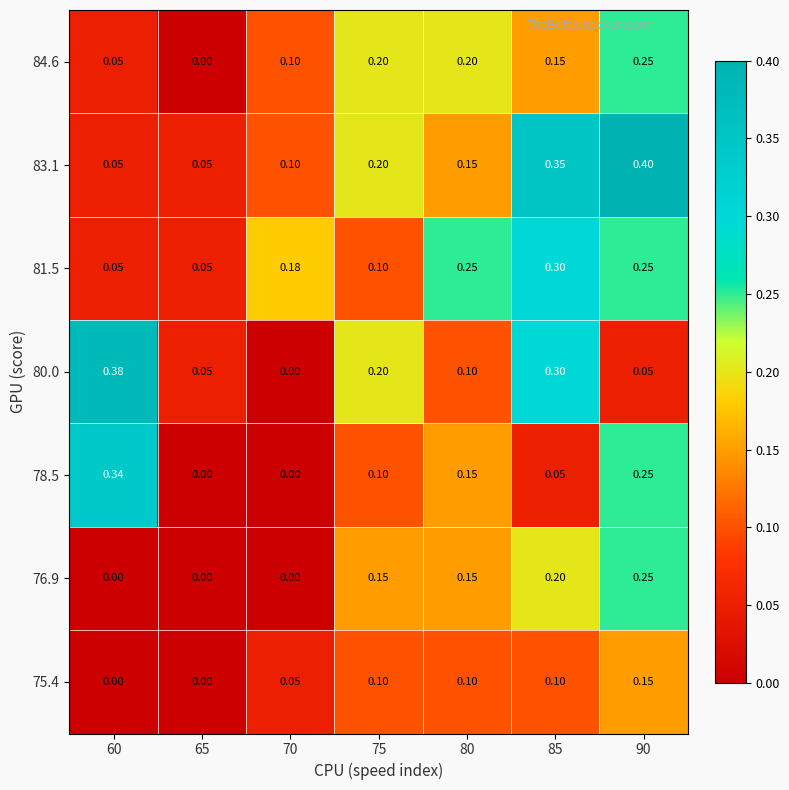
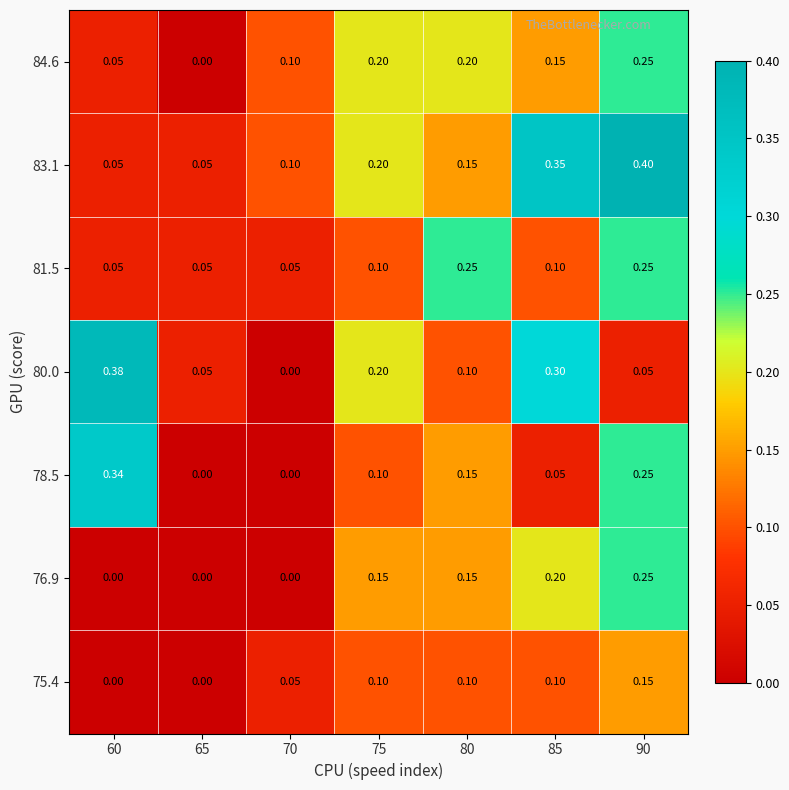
81.5, 70: 0.18 -> 0.05
81.5, 85: 0.30 -> 0.10
